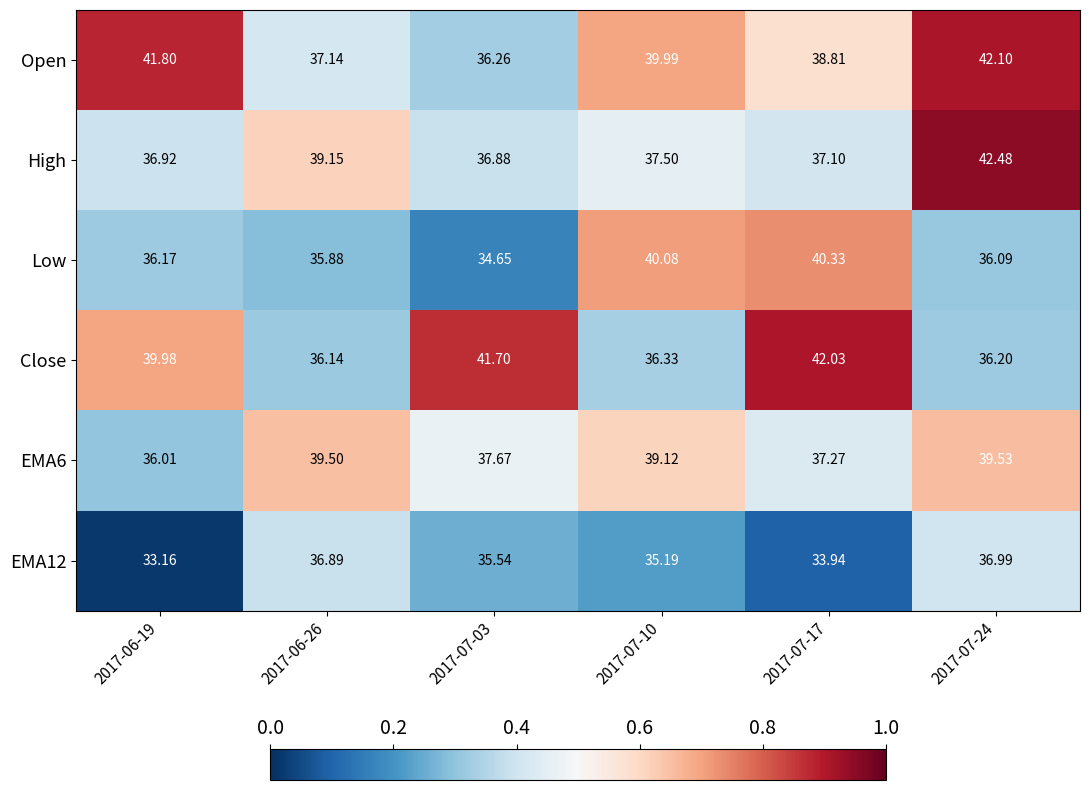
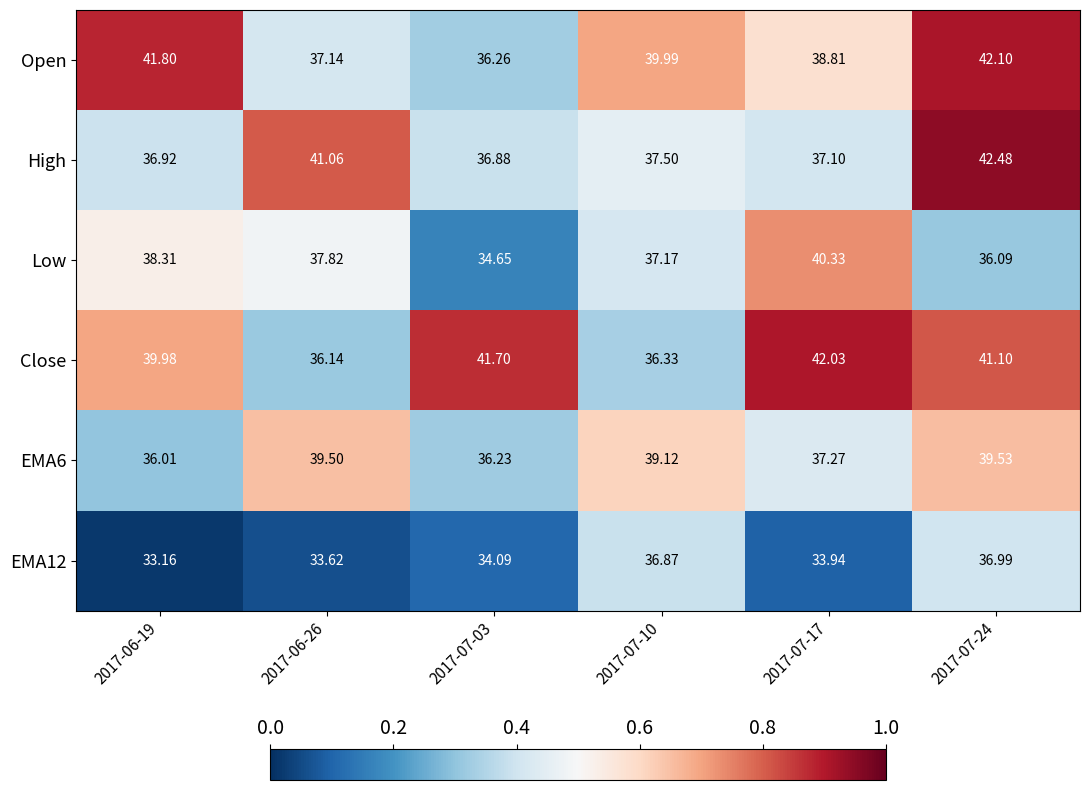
High, 2017-06-26: 39.15 -> 41.06
Low, 2017-06-19: 36.17 -> 38.31
Low, 2017-06-26: 35.88 -> 37.82
Low, 2017-07-10: 40.08 -> 37.17
Close, 2017-07-24: 36.20 -> 41.10
EMA6, 2017-07-03: 37.67 -> 36.23
EMA12, 2017-06-26: 36.89 -> 33.62
EMA12, 2017-07-03: 35.54 -> 34.09
EMA12, 2017-07-10: 35.19 -> 36.87
